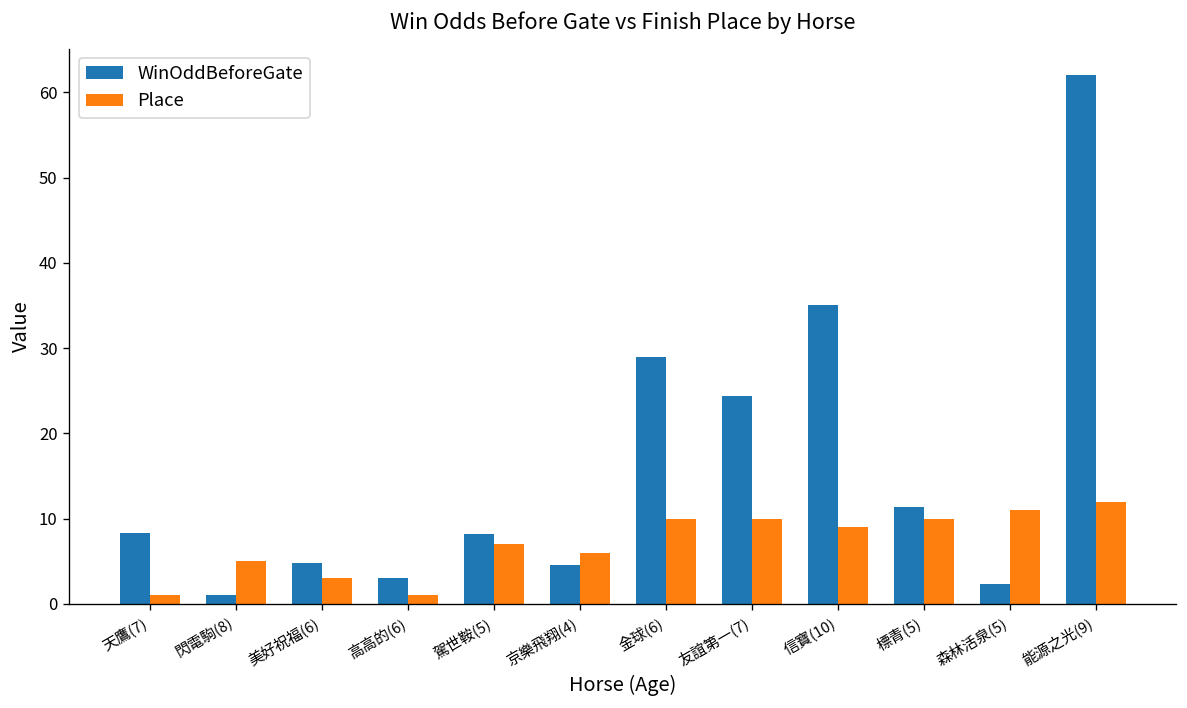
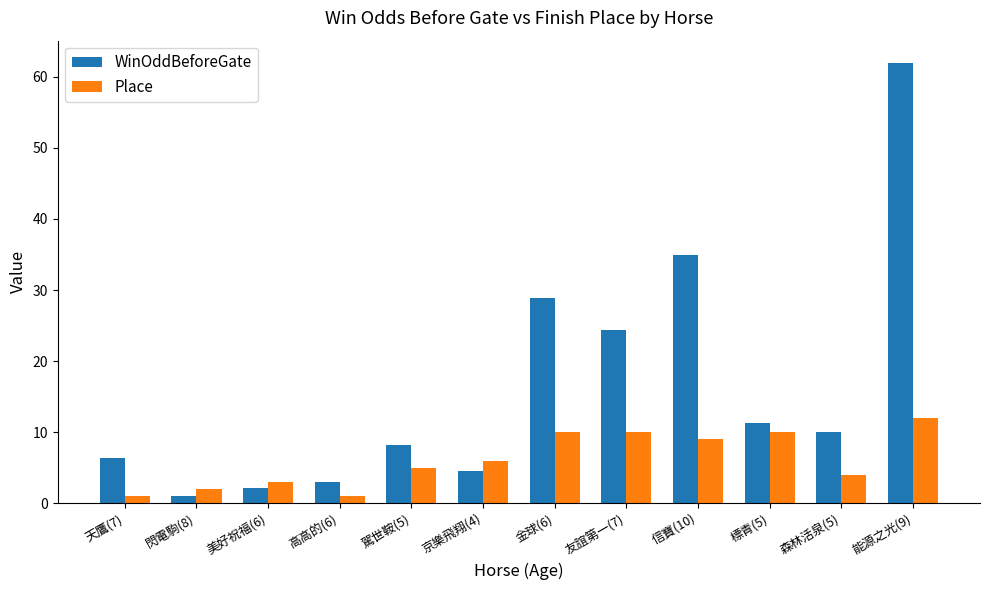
WinOddBeforeGate, 天鷹(7): 8 -> 6
Place, 閃電駒(8): 5 -> 2
WinOddBeforeGate, 美好祝福(6): 5 -> 2
Place, 駕世鞍(5): 7 -> 5
WinOddBeforeGate, 森林活泉(5): 2 -> 10
Place, 森林活泉(5): 11 -> 4
